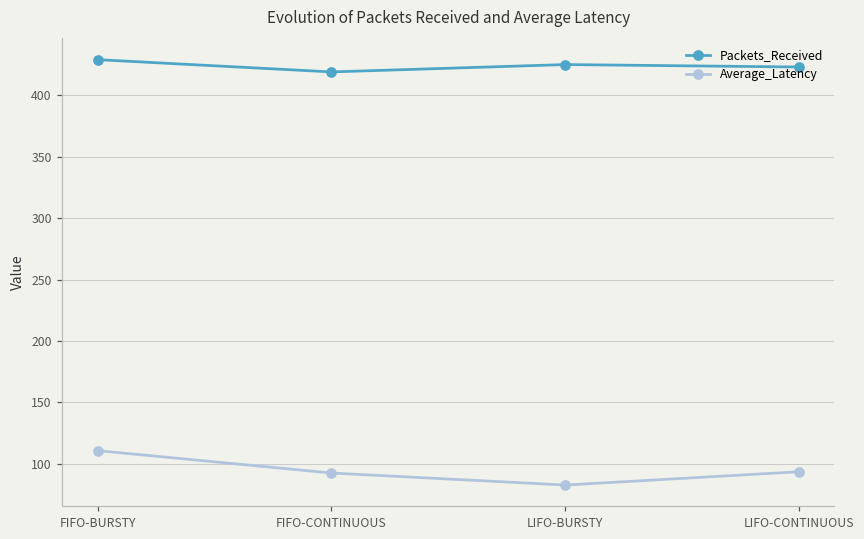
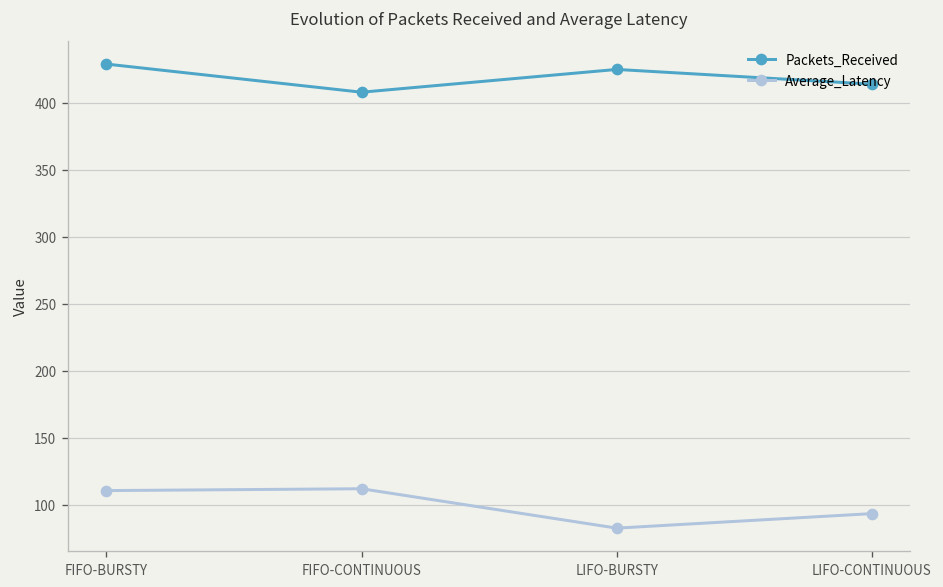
Packets_Received, FIFO-CONTINUOUS: 419 -> 408
Average_Latency, FIFO-CONTINUOUS: 92 -> 112
Packets_Received, LIFO-CONTINUOUS: 423 -> 414
